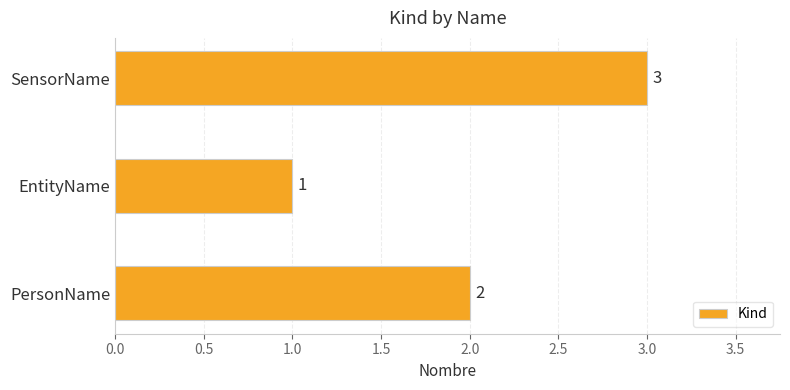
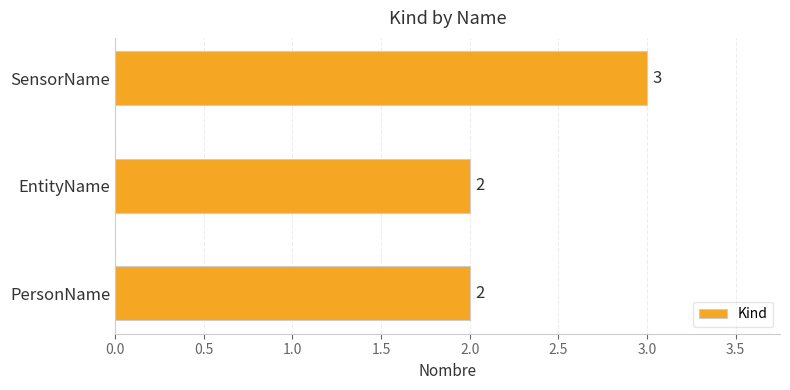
EntityName: 1 -> 2
